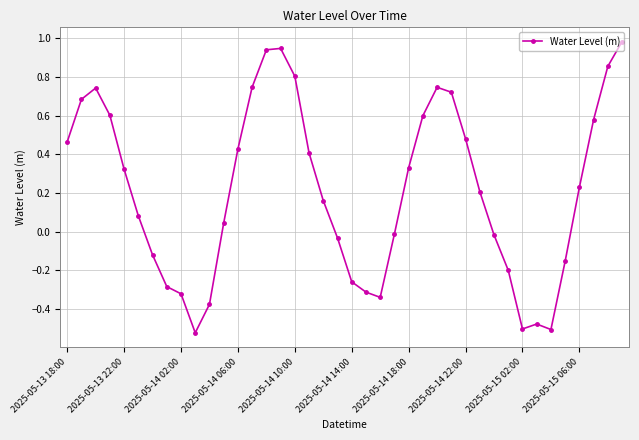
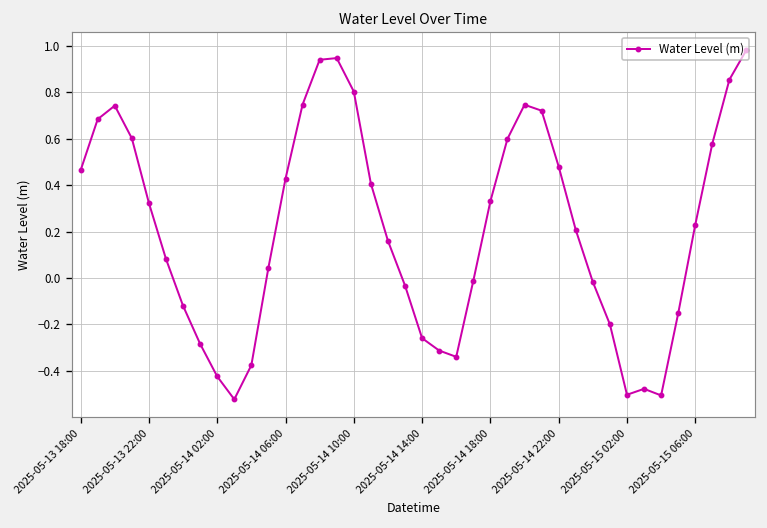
2025-05-14 02:00: -0.32 -> -0.42
